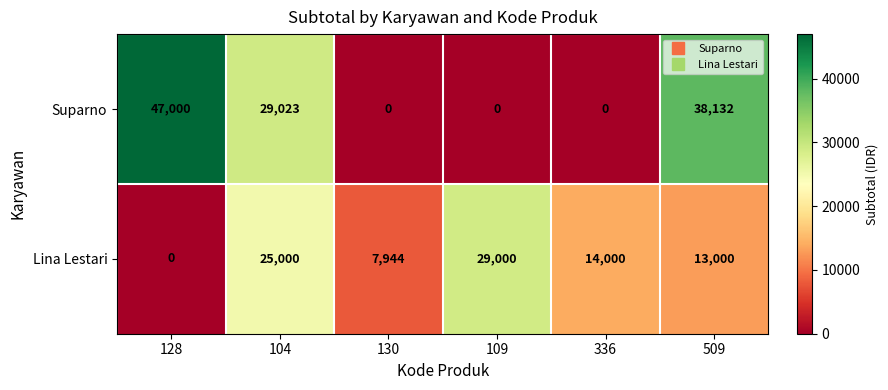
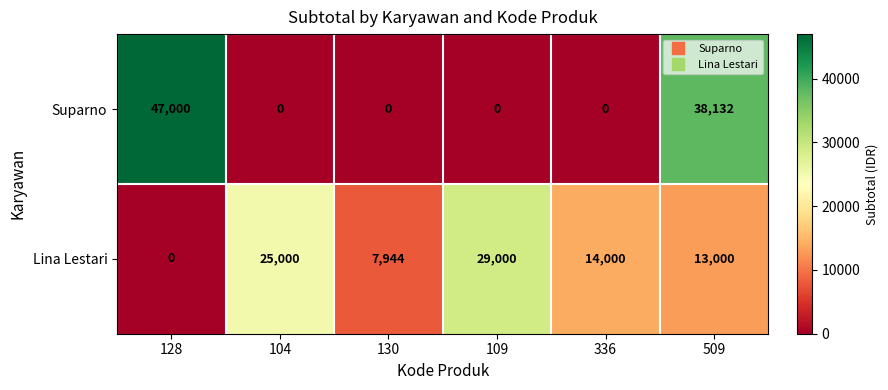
Suparno, 104: 29,023 -> 0
